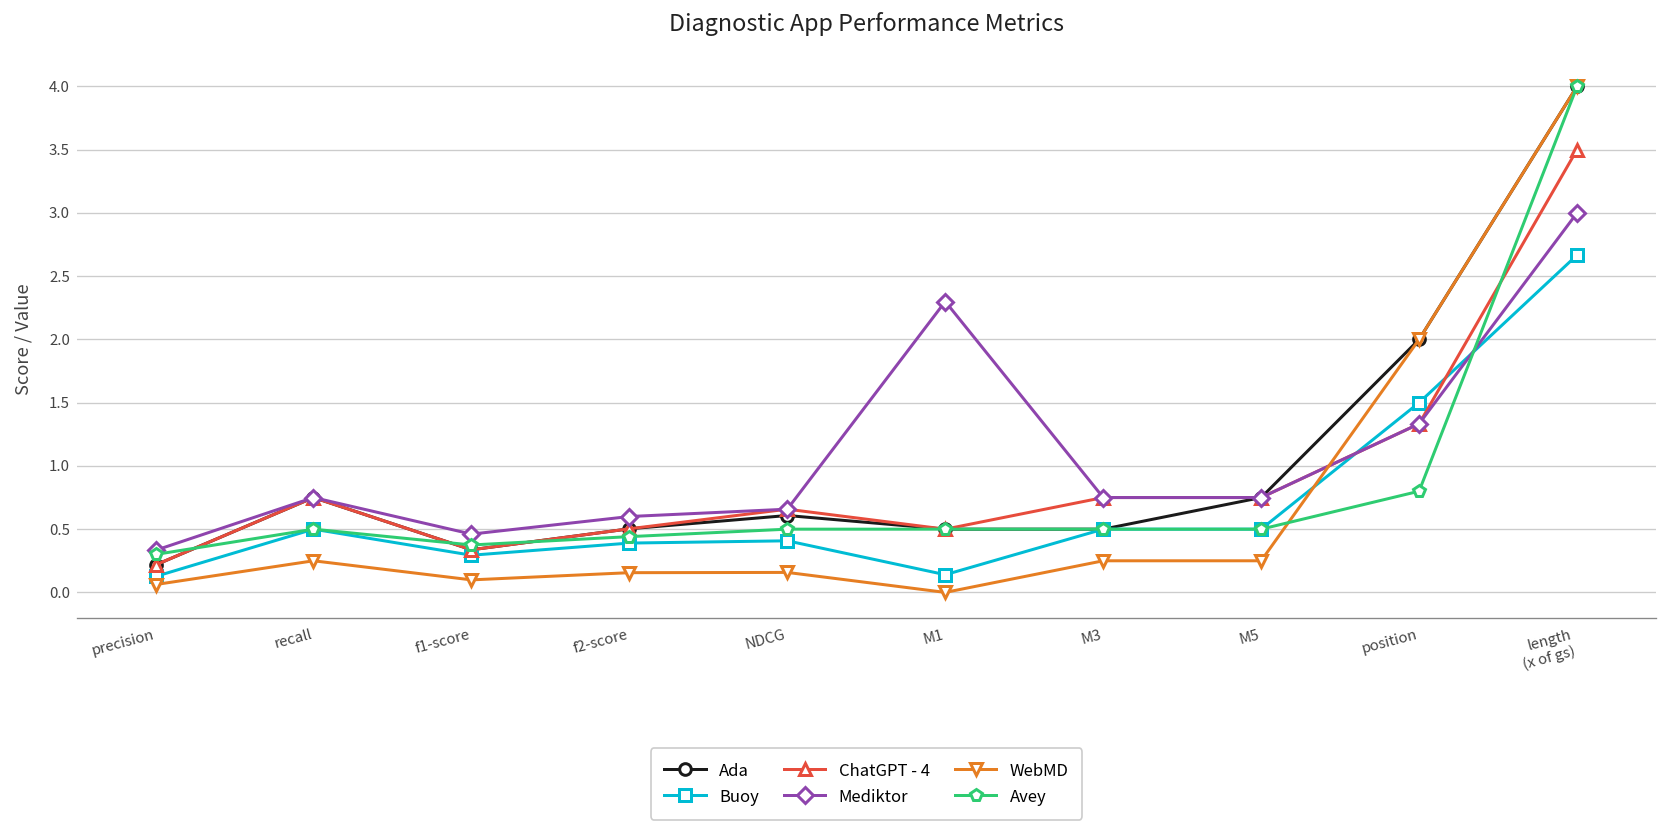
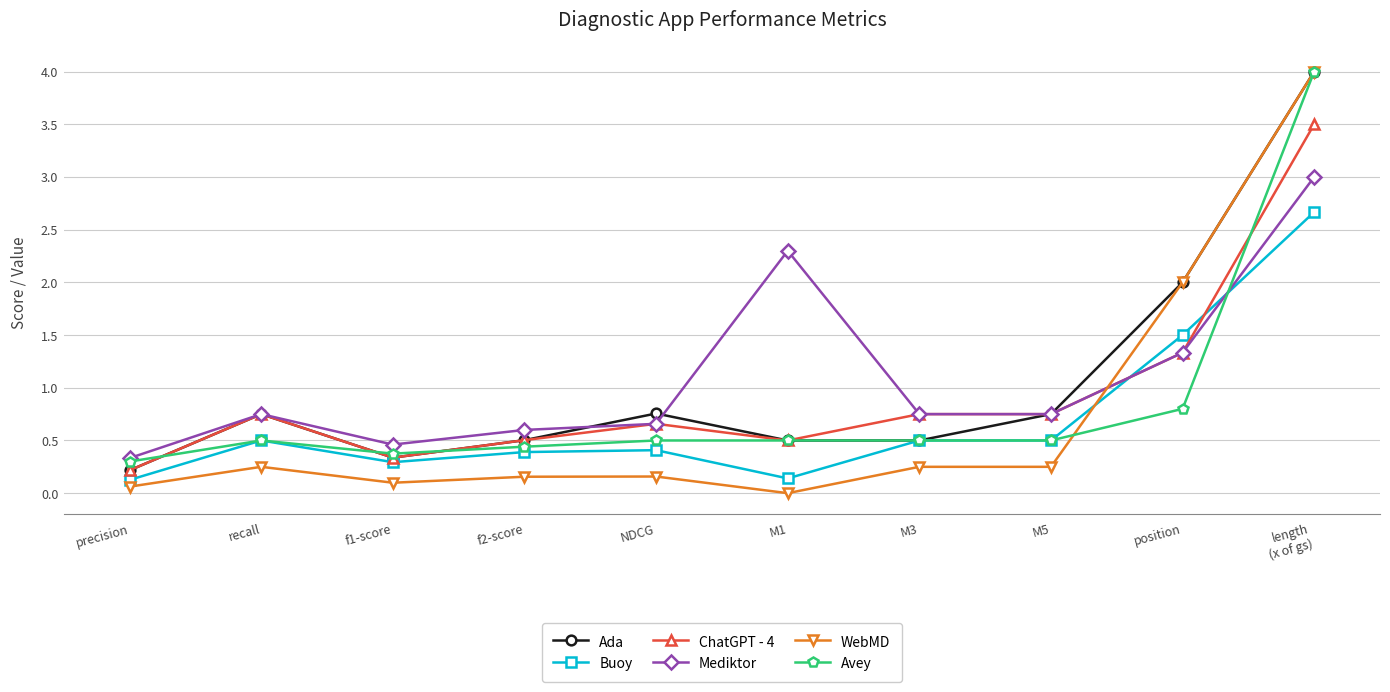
Ada, NDCG: 0.61 -> 0.76
